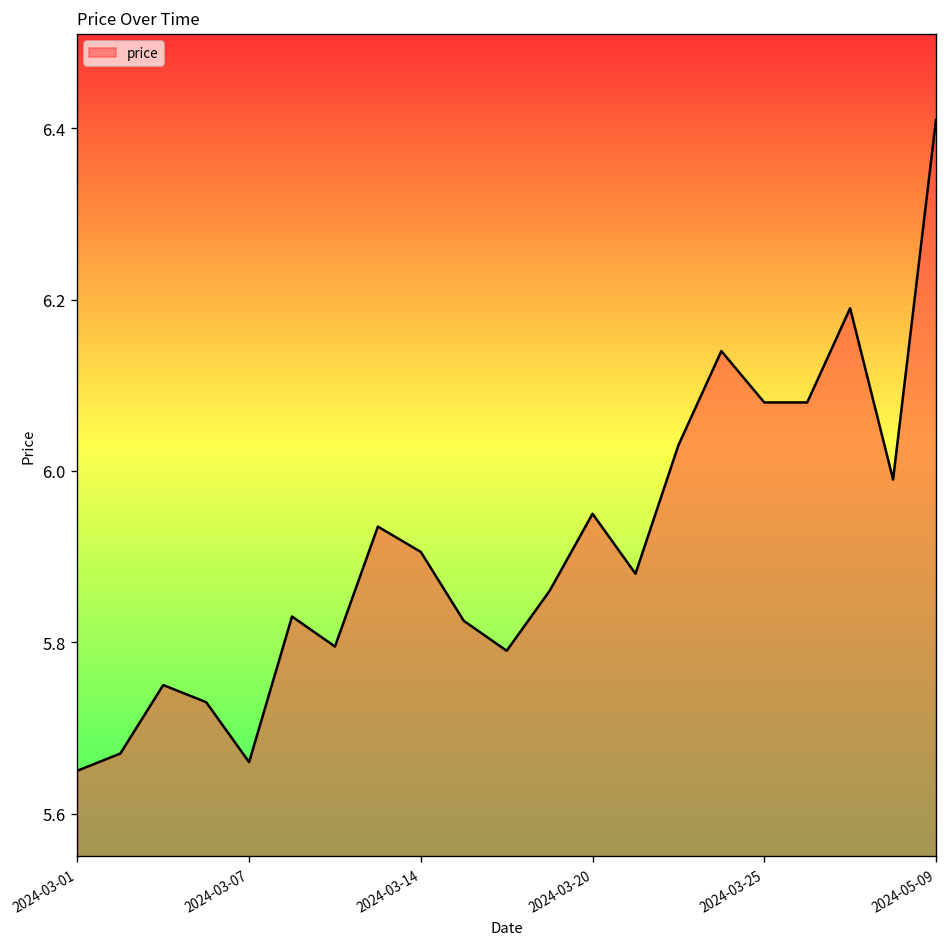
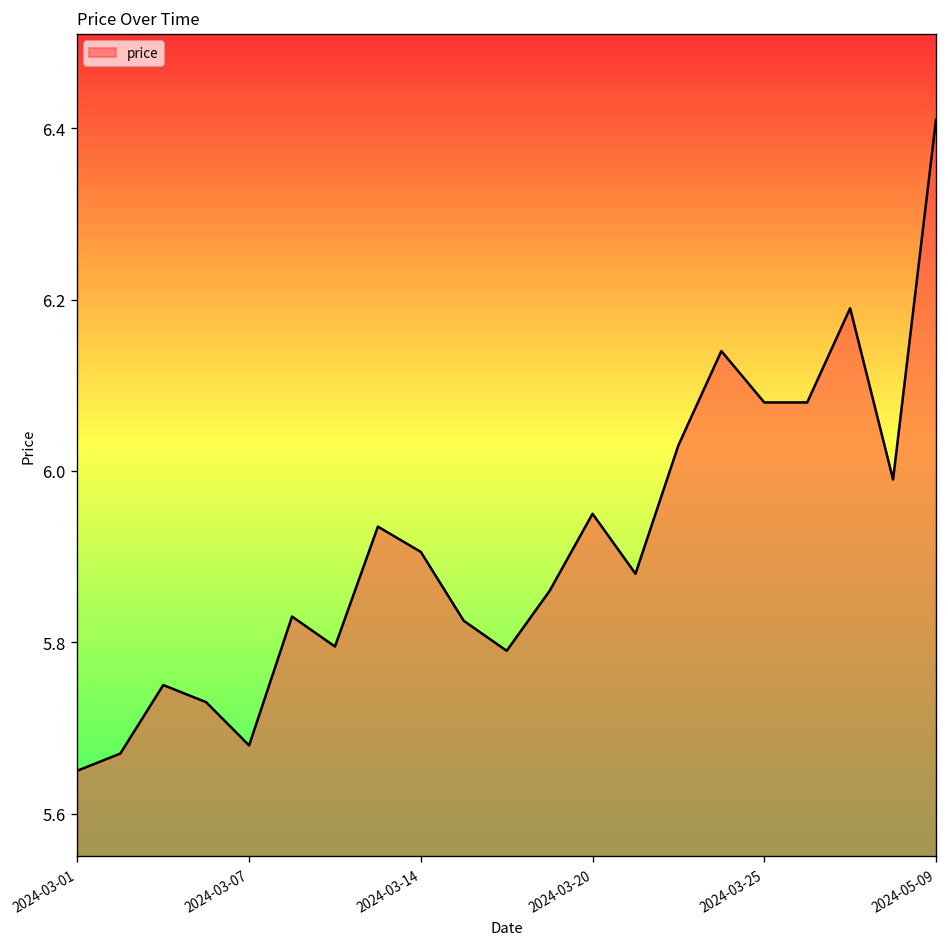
2024-03-07: 5.66 -> 5.68
